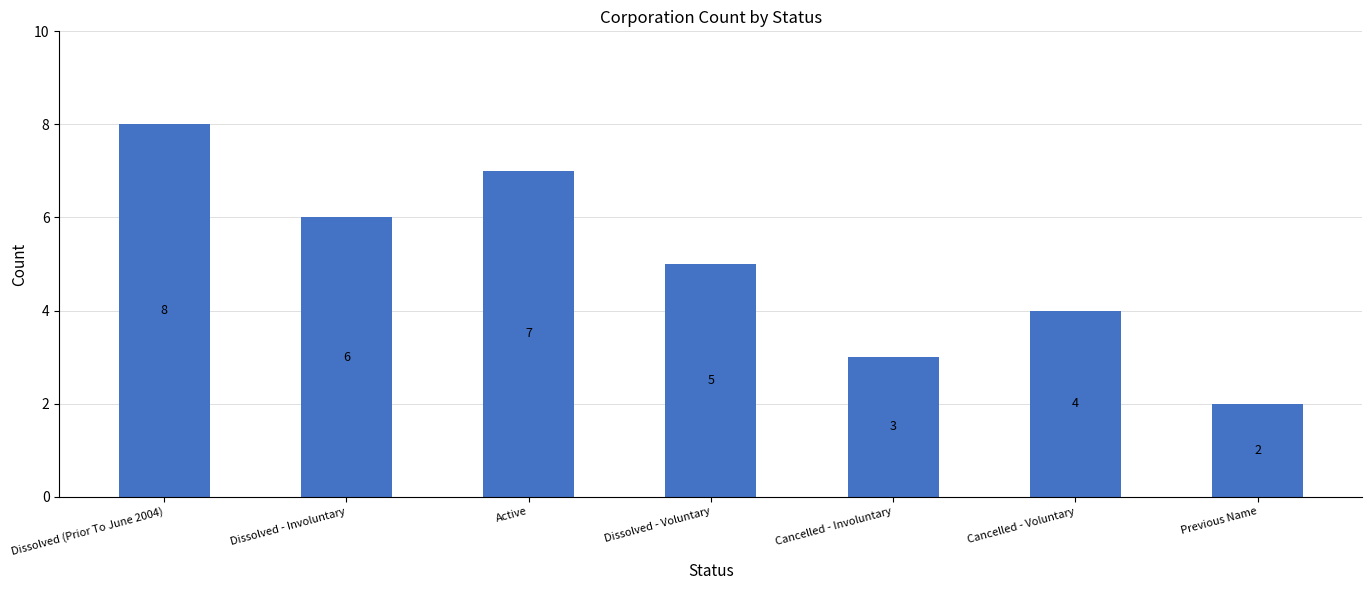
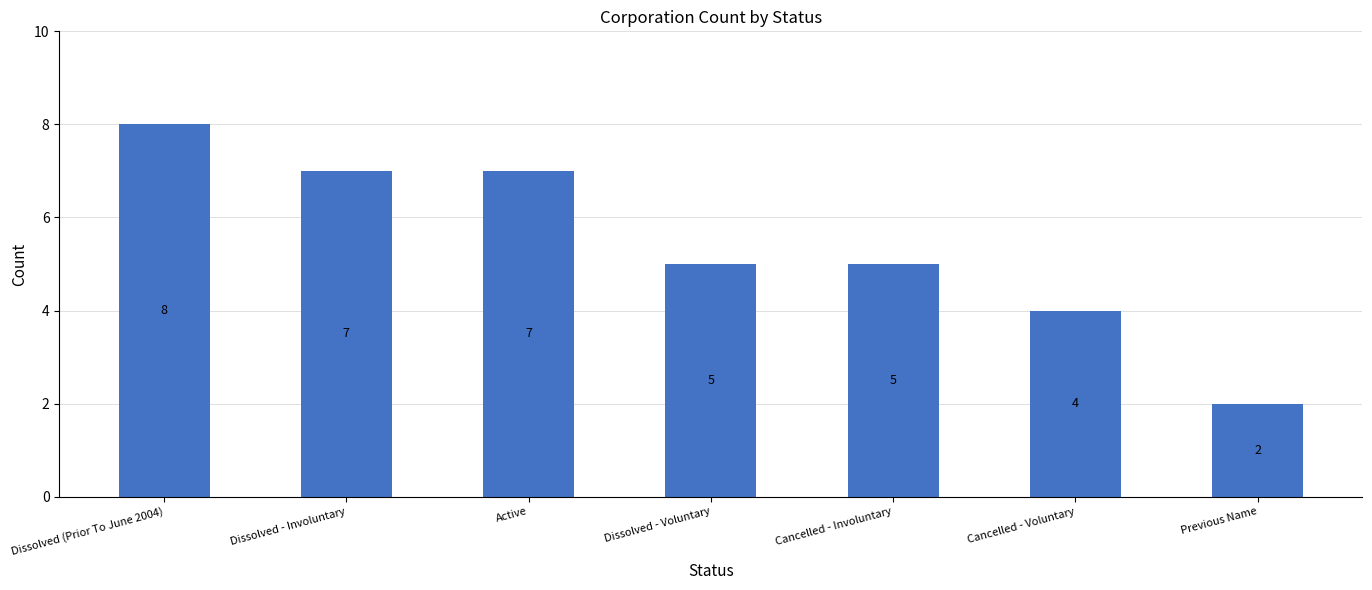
Dissolved - Involuntary: 6 -> 7
Cancelled - Involuntary: 3 -> 5
